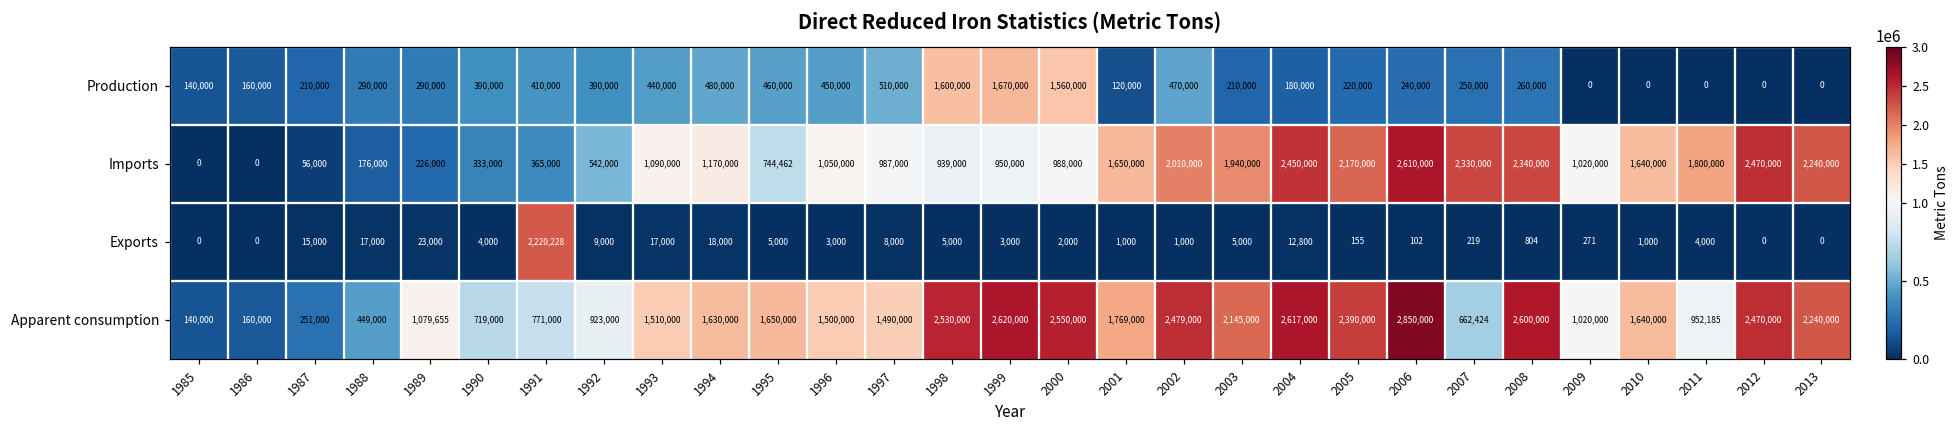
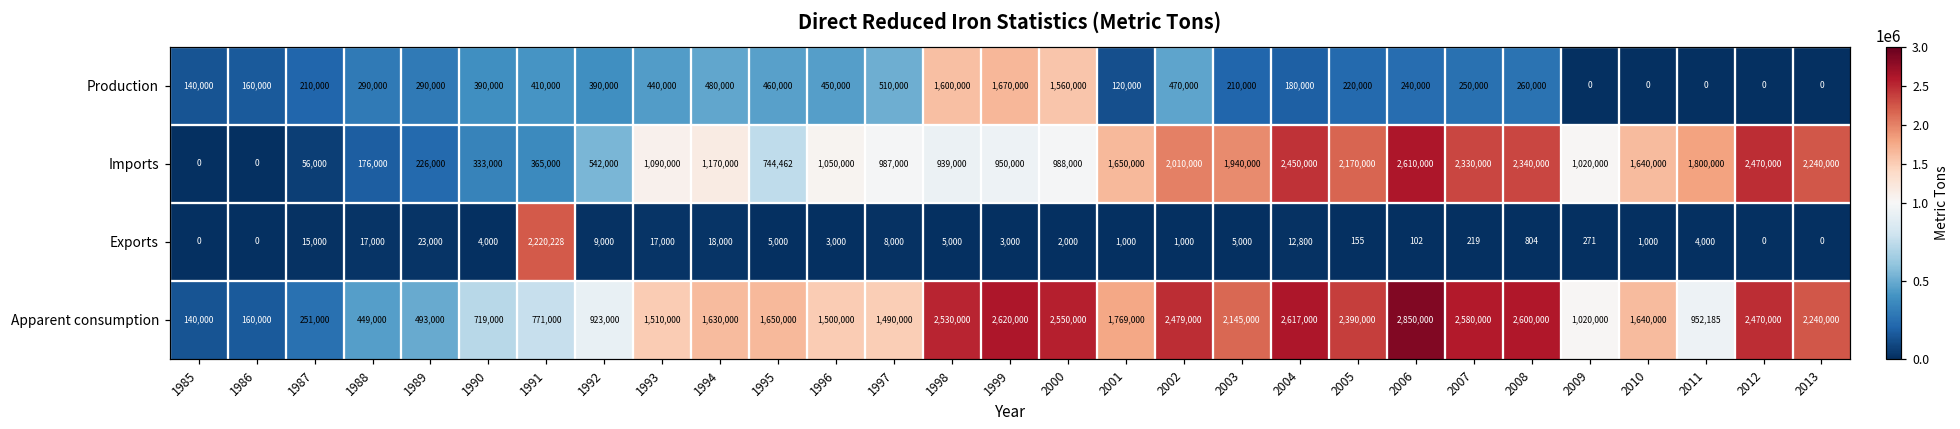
Apparent consumption, 1989: 1,079,655 -> 493,000
Apparent consumption, 2007: 662,424 -> 2,580,000
